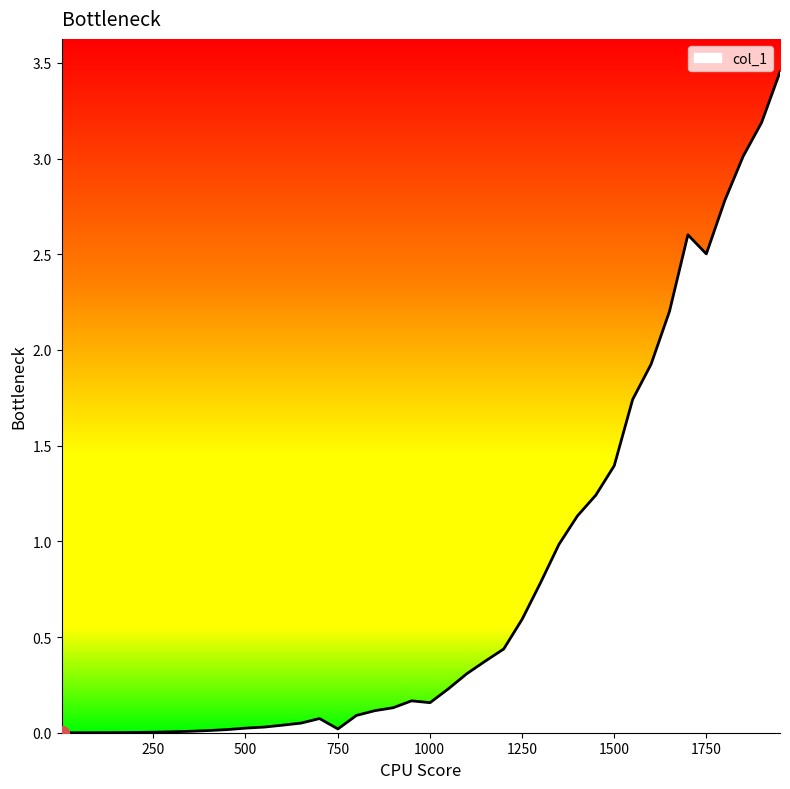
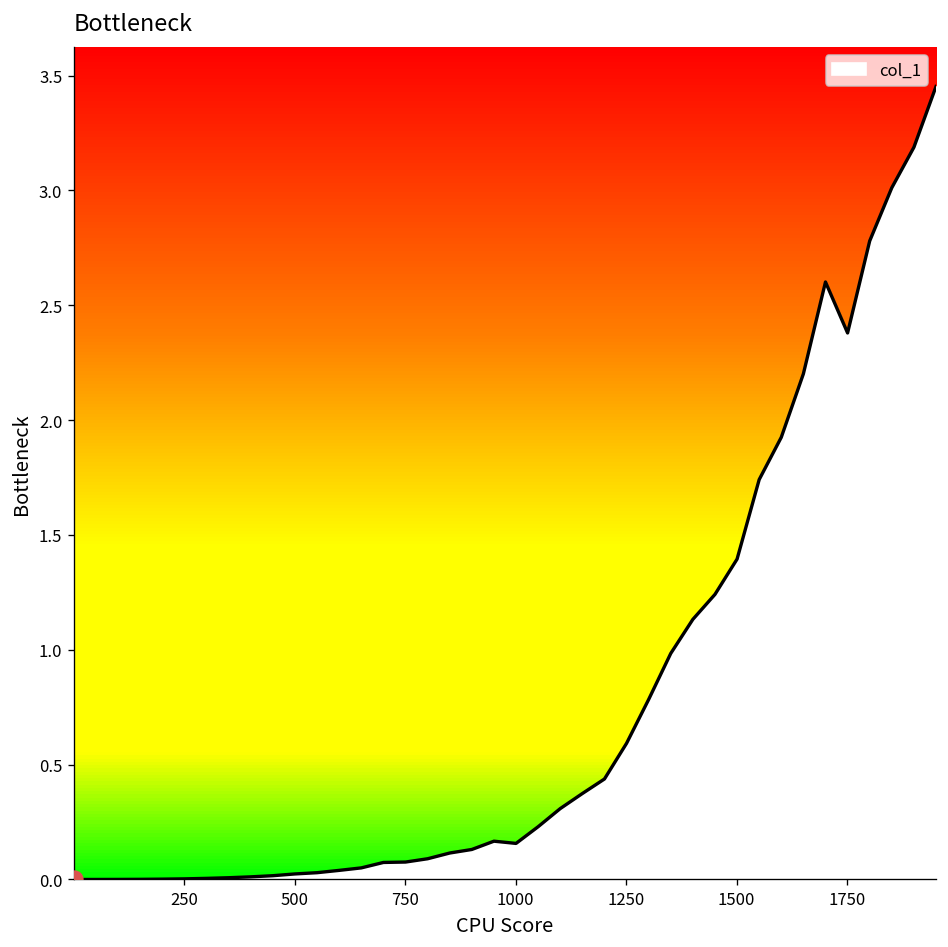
col_1, 750: 0.02 -> 0.08
col_1, 1750: 2.50 -> 2.38
